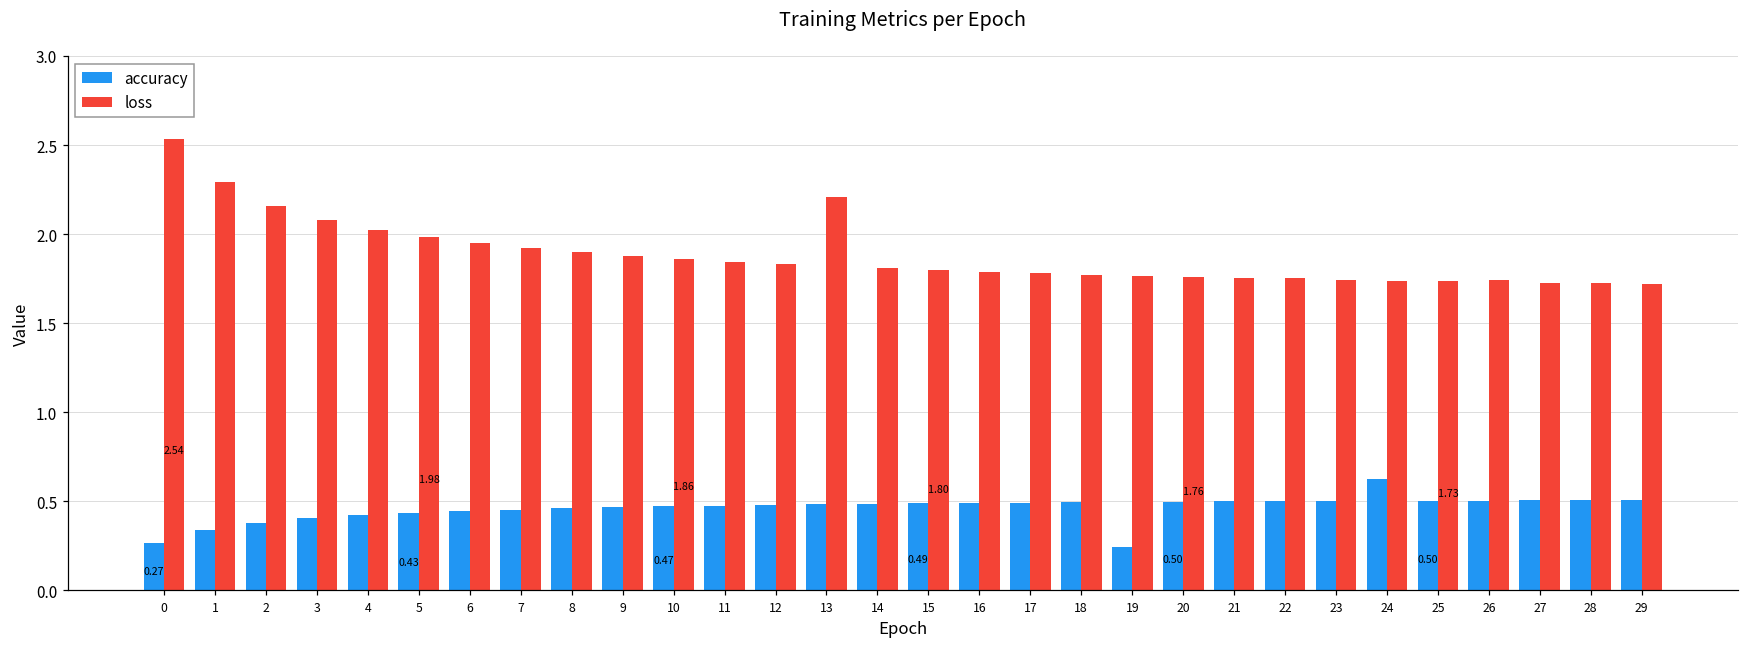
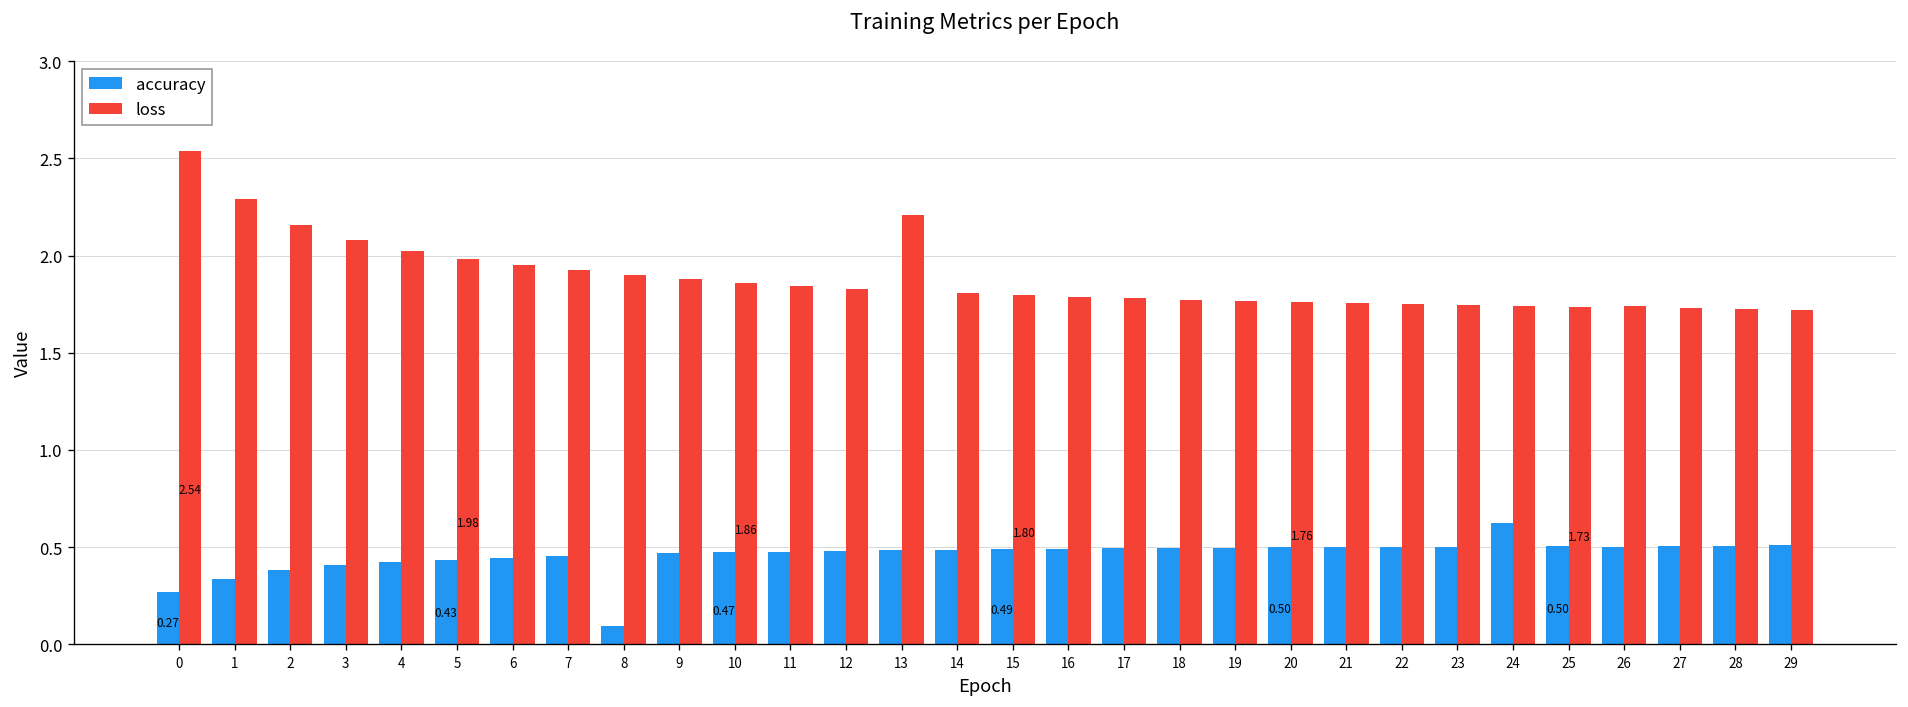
accuracy, 8: 0.46 -> 0.09
accuracy, 19: 0.24 -> 0.50
